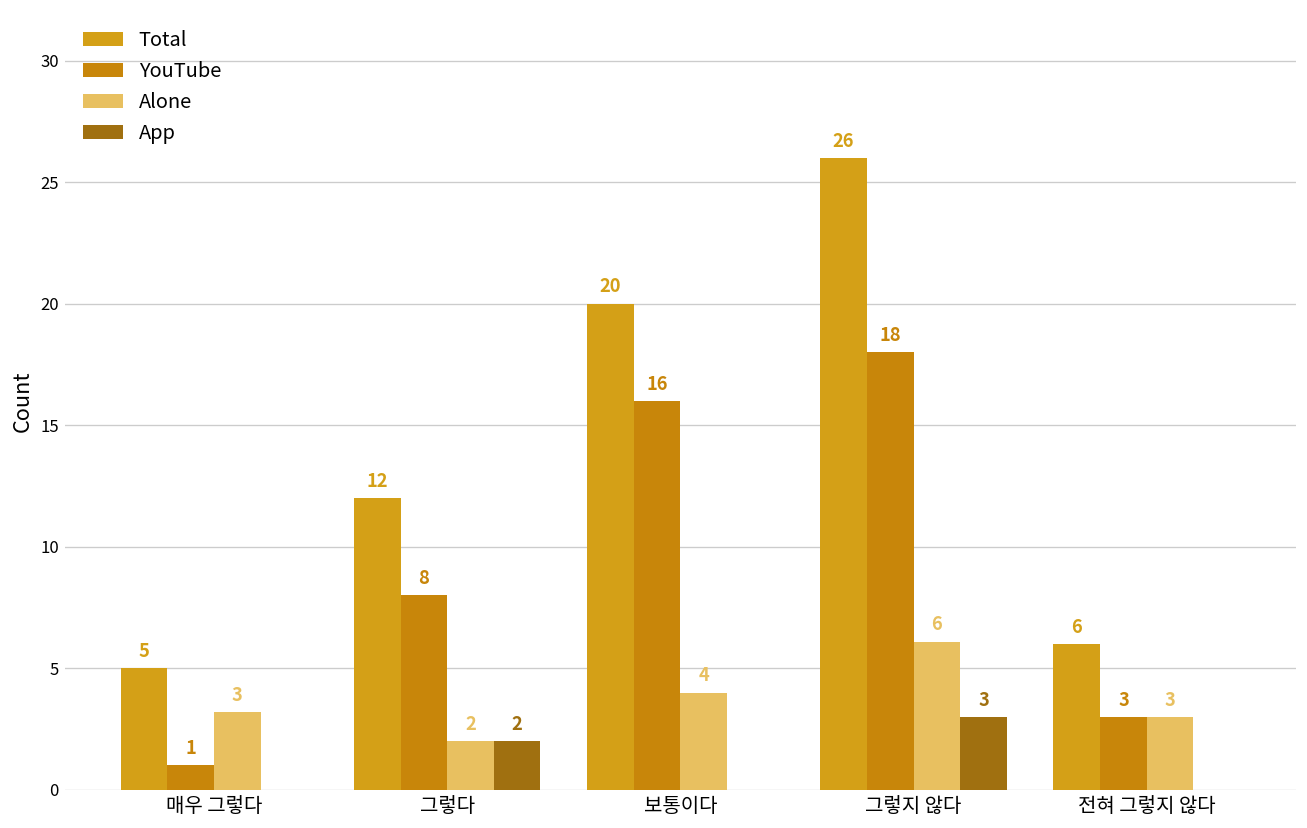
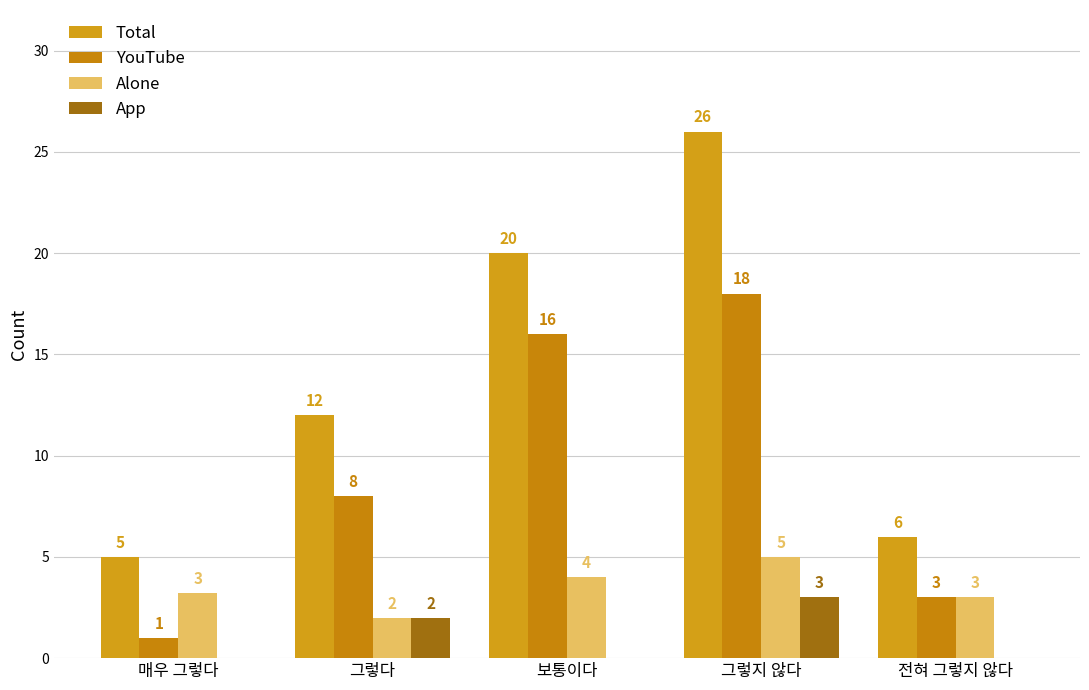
Alone, 그렇지 않다: 6 -> 5
